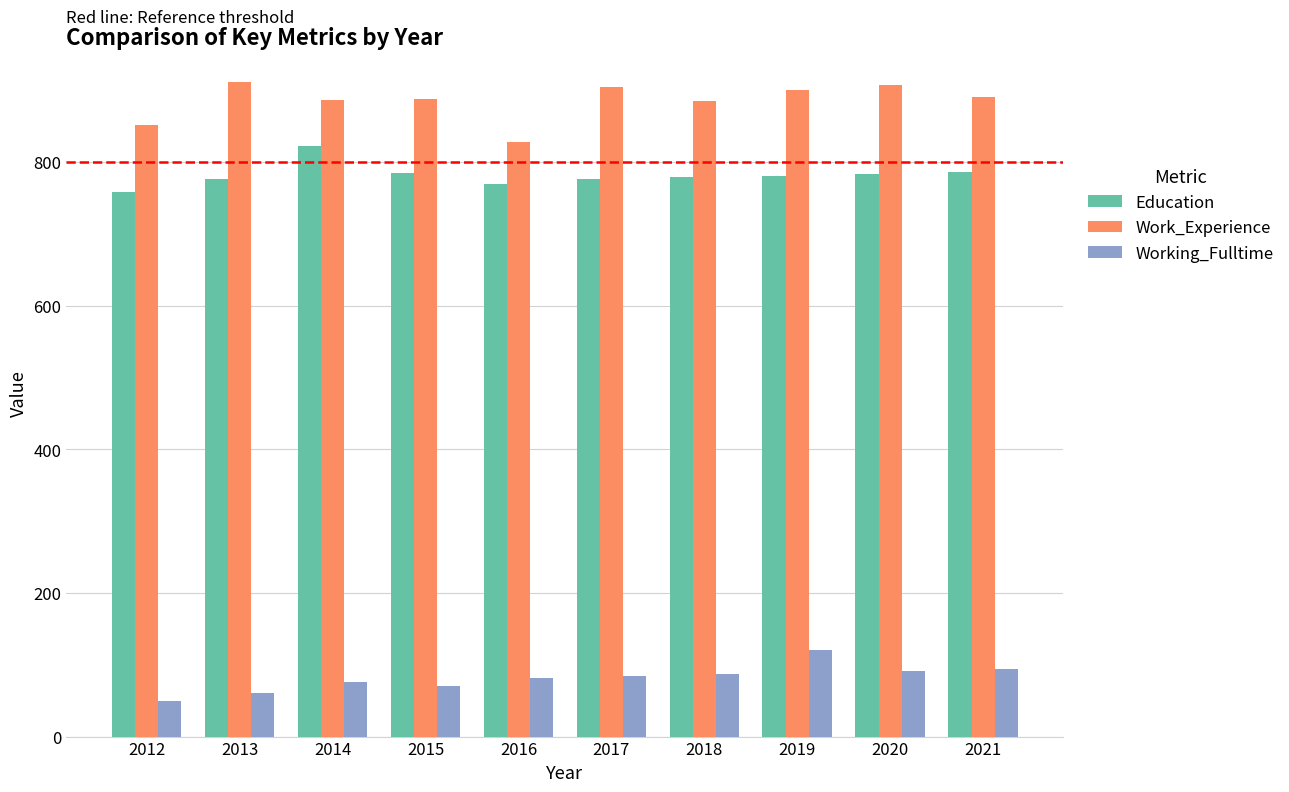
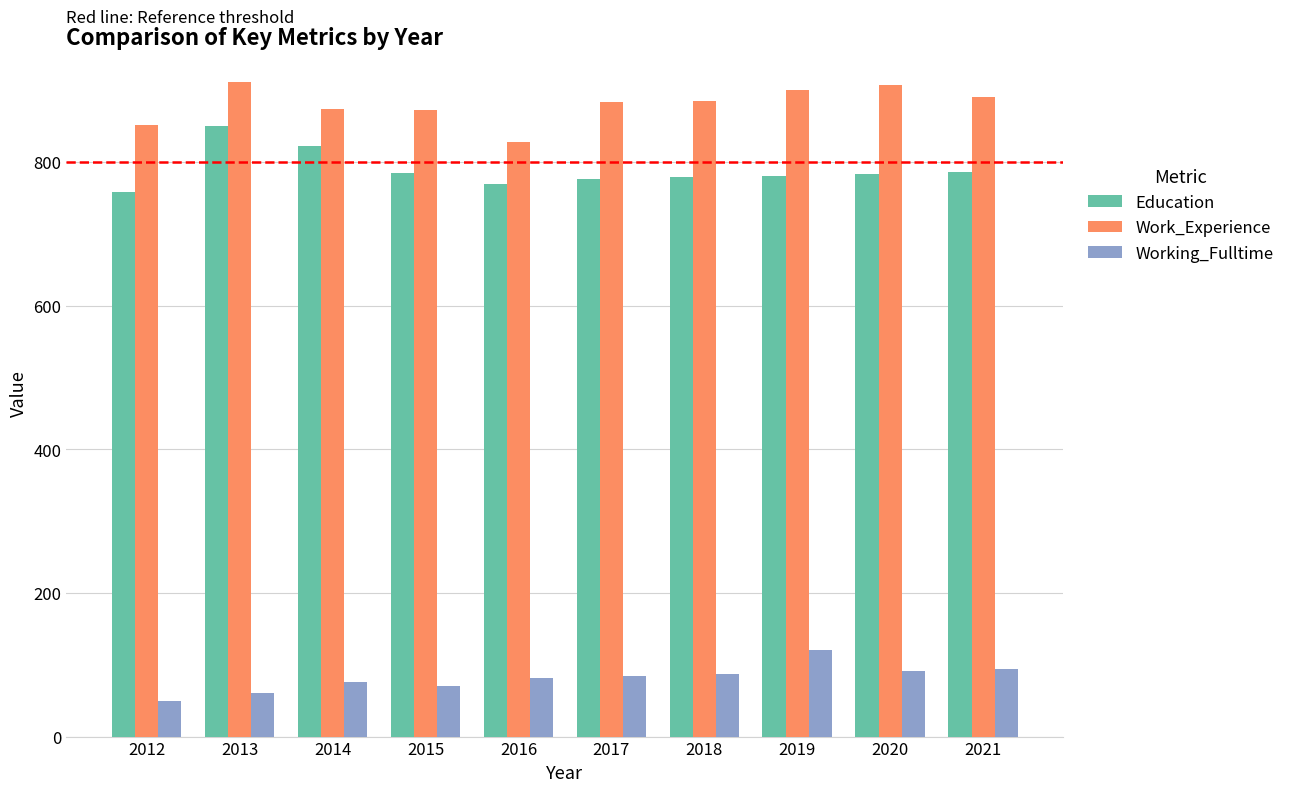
Education, 2013: 780 -> 850
Work_Experience, 2014: 890 -> 870
Work_Experience, 2015: 890 -> 870
Work_Experience, 2017: 900 -> 880
